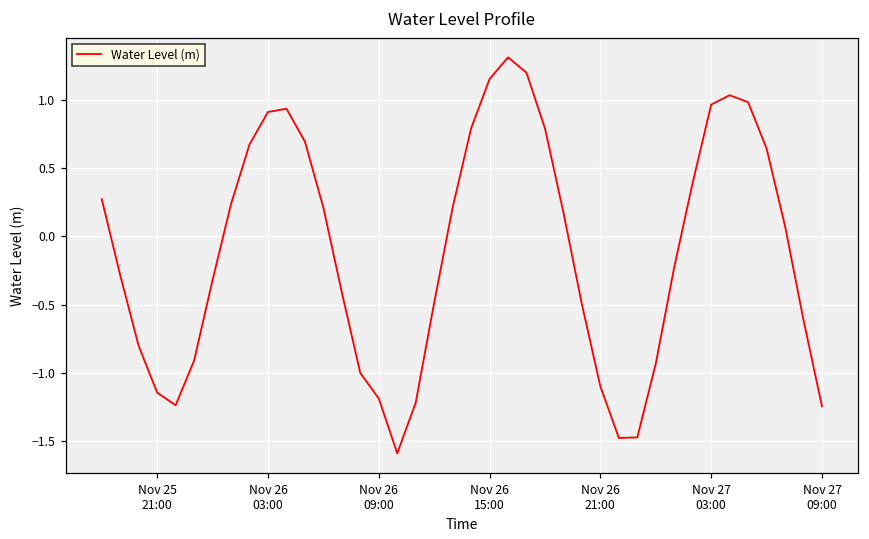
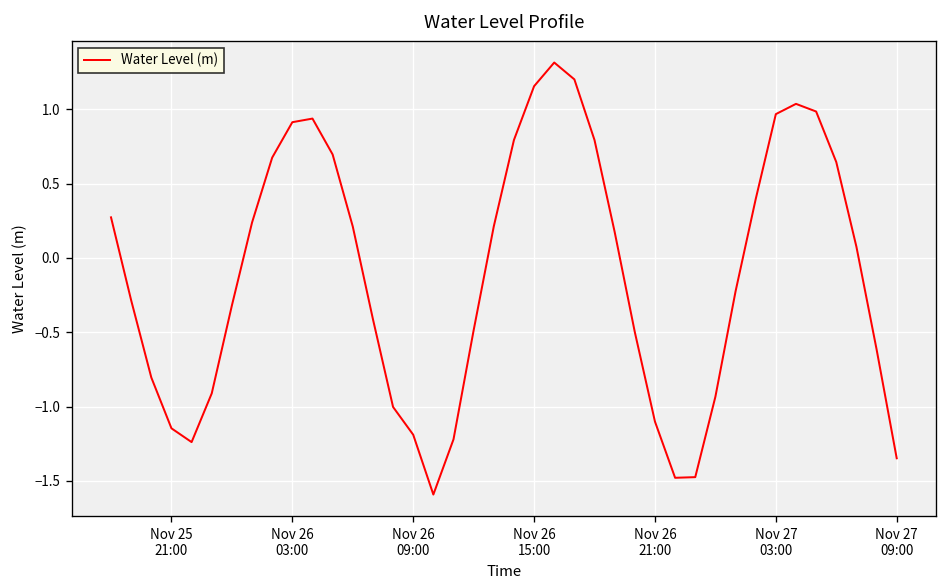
Nov 27 09:00: -1.25 -> -1.35
